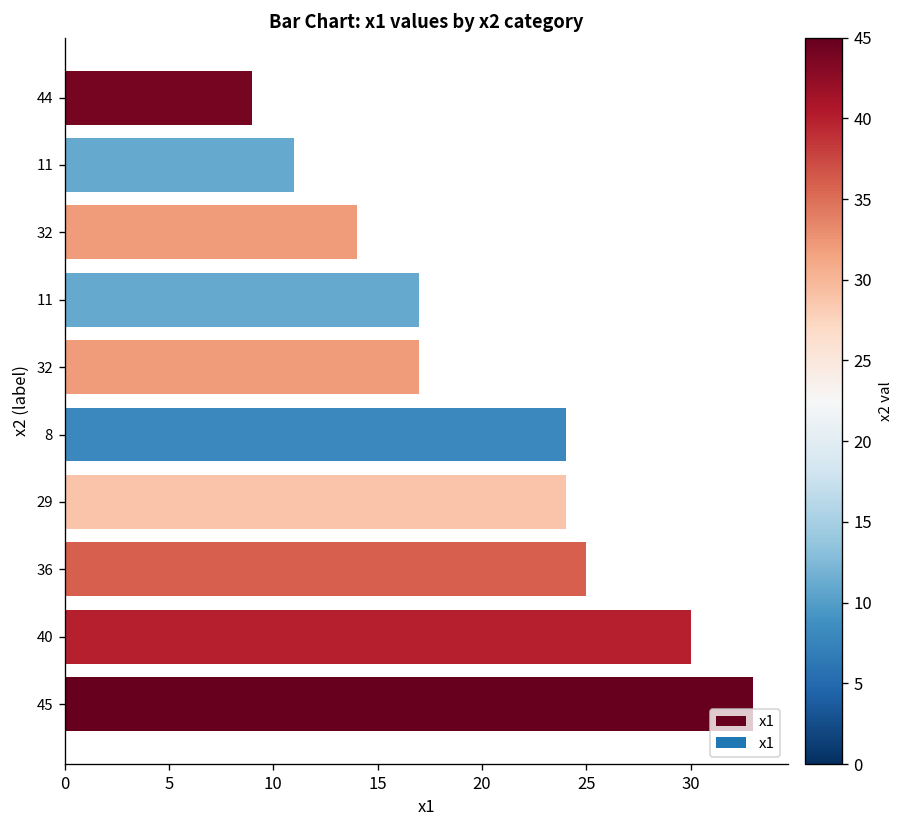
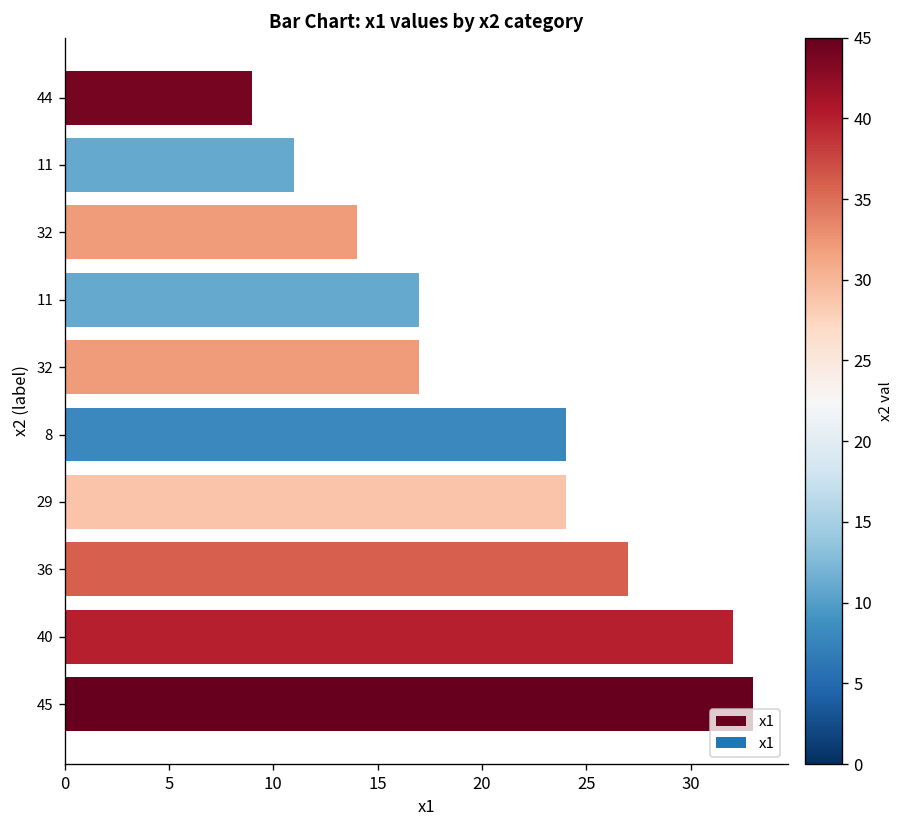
36: 25 -> 27
40: 30 -> 32
